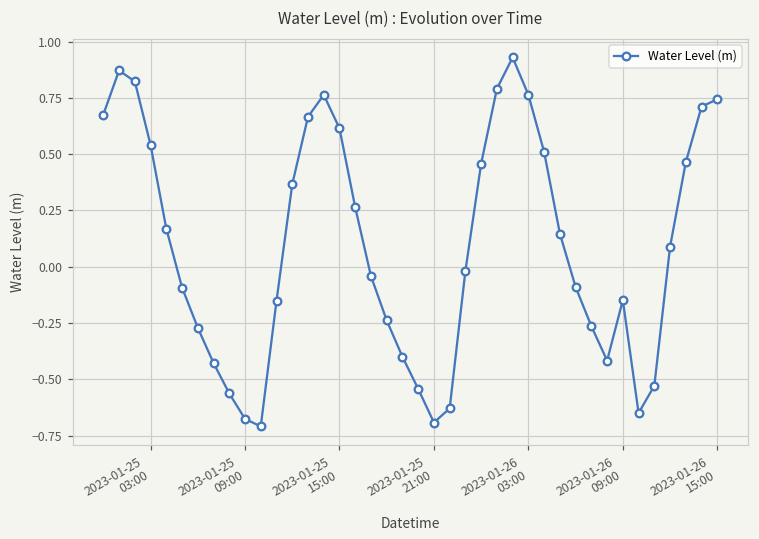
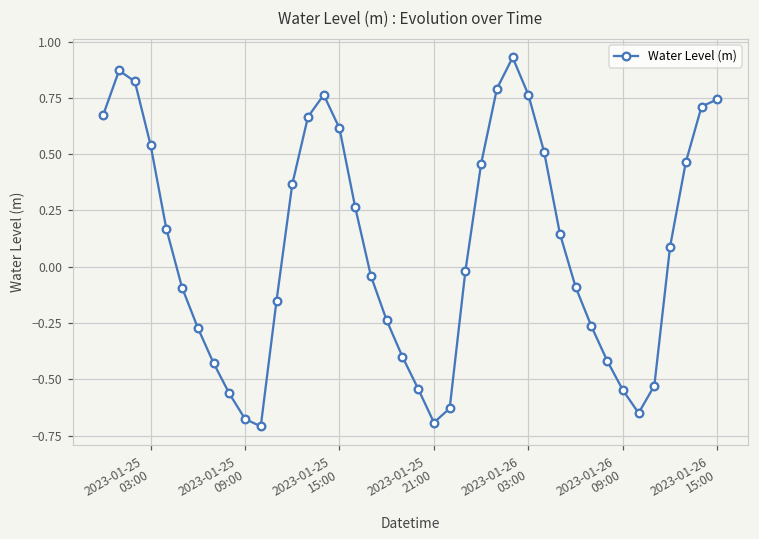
2023-01-26 09:00: -0.15 -> -0.55
